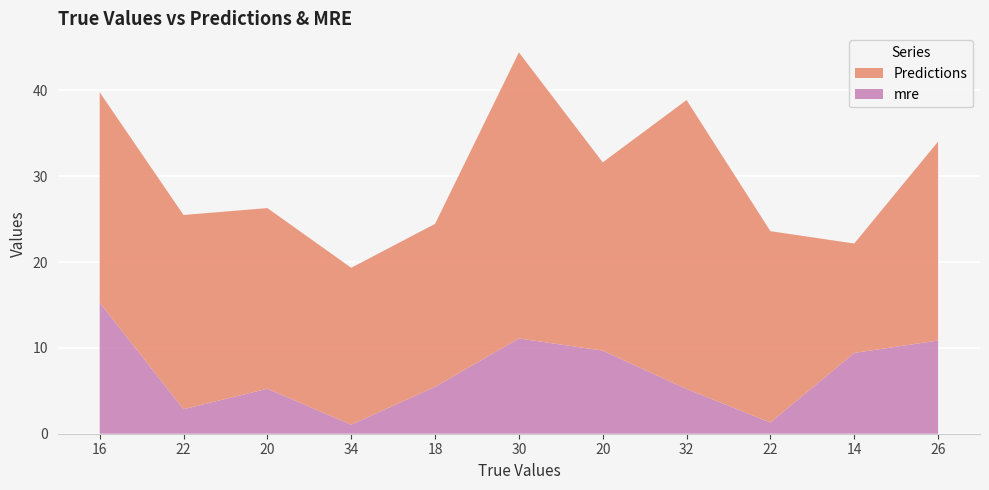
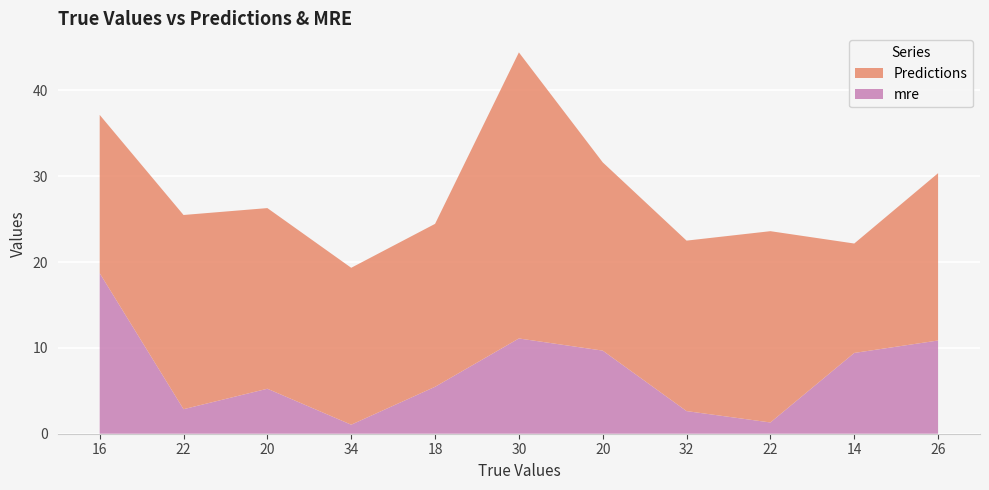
mre, 16: 15 -> 19
Predictions, 16: 25 -> 18
mre, 32: 5 -> 3
Predictions, 32: 34 -> 20
Predictions, 26: 23 -> 19
